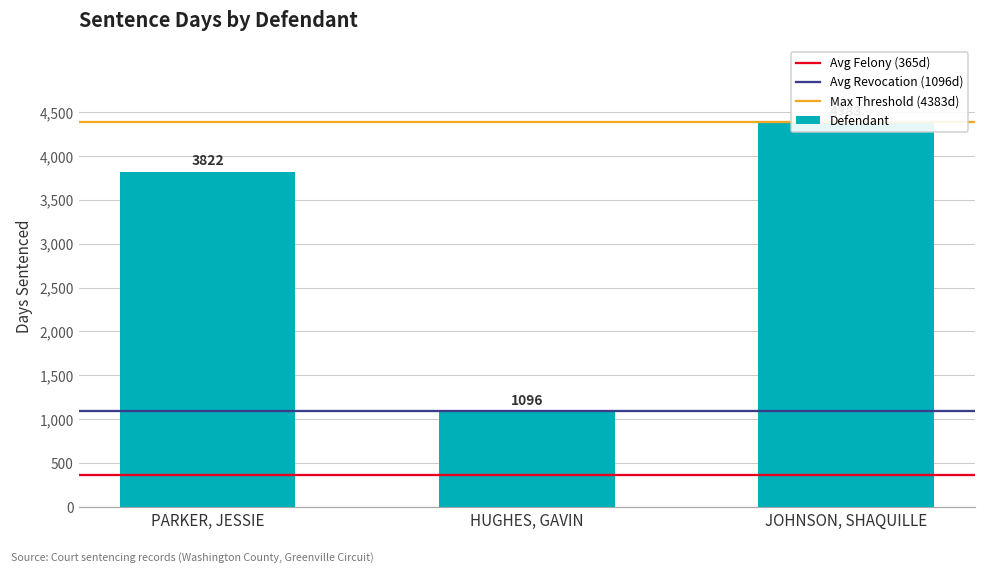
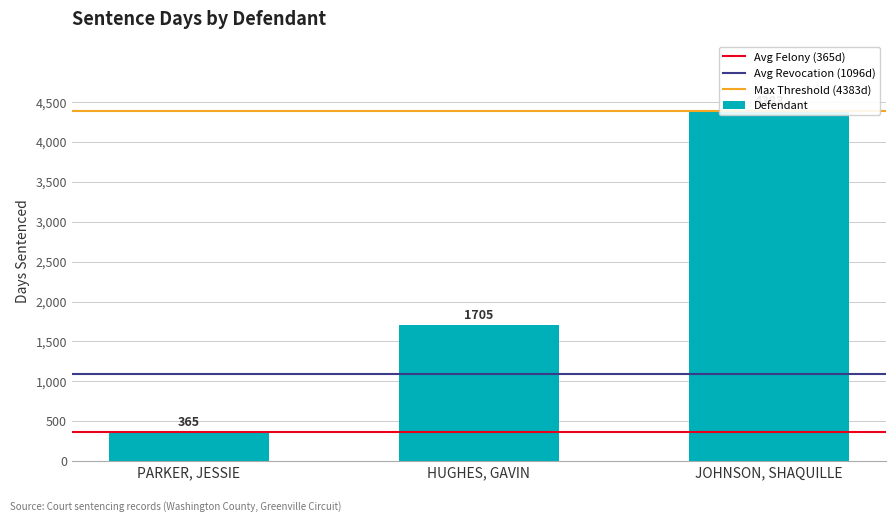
PARKER, JESSIE: 3822 -> 365
HUGHES, GAVIN: 1096 -> 1705
